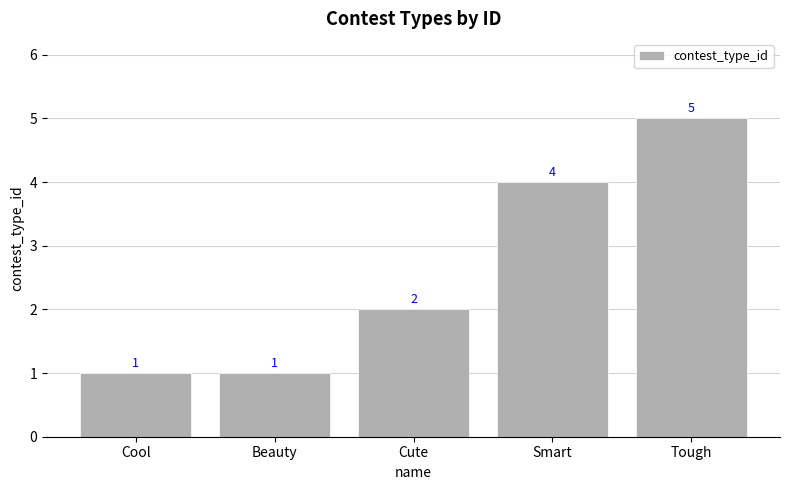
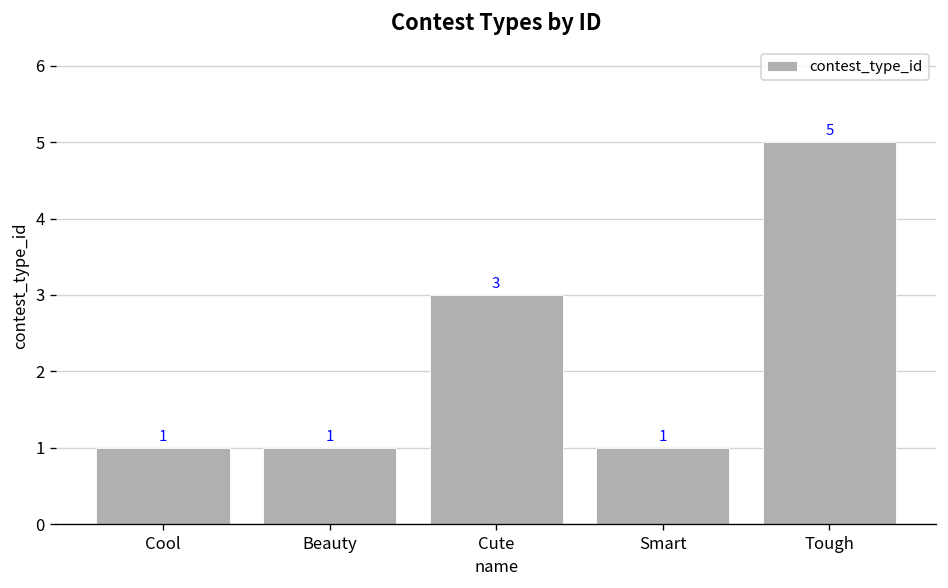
Cute: 2 -> 3
Smart: 4 -> 1
